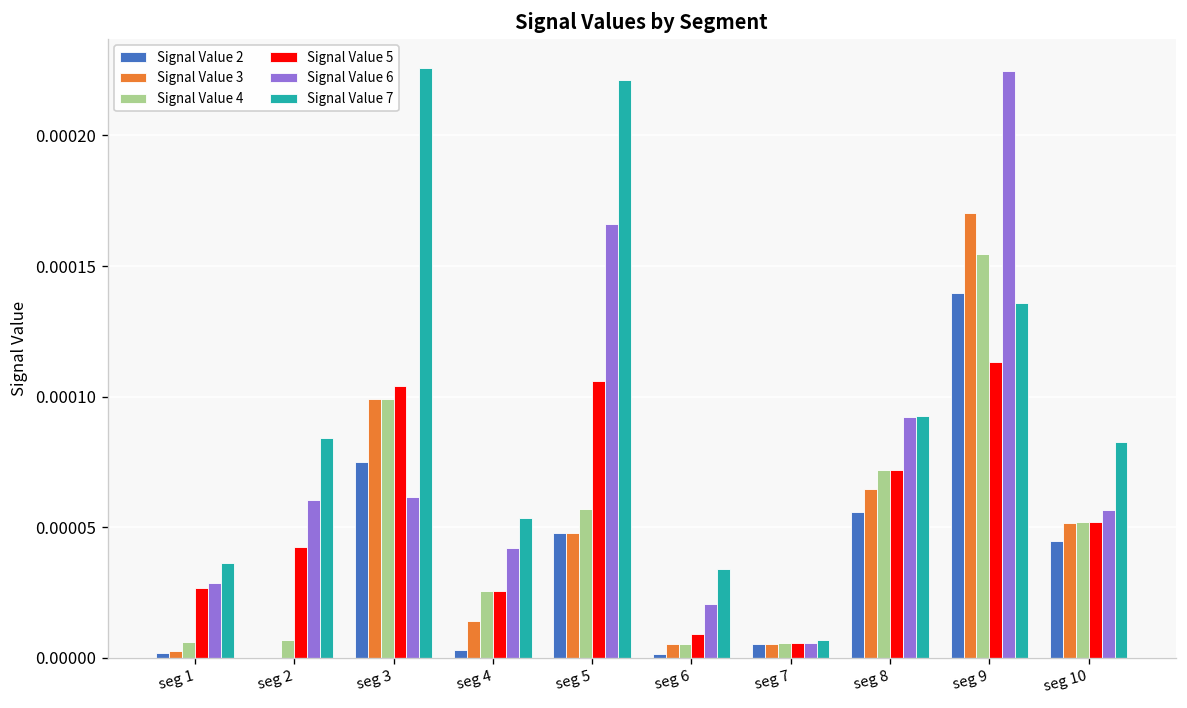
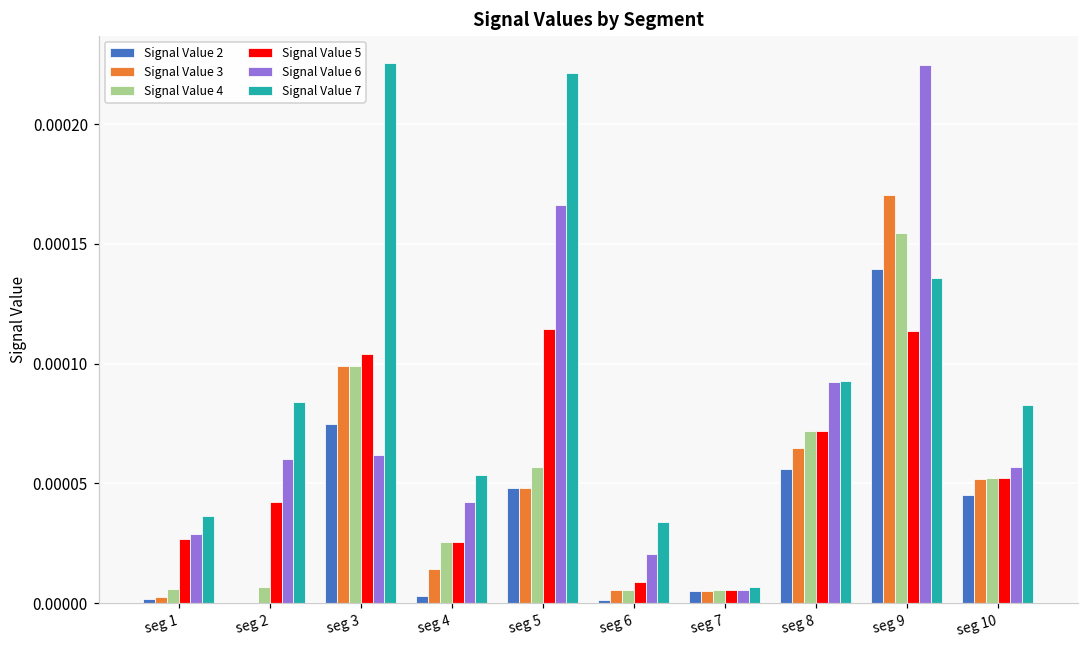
Signal Value 5, seg 5: 0.000106 -> 0.000114
